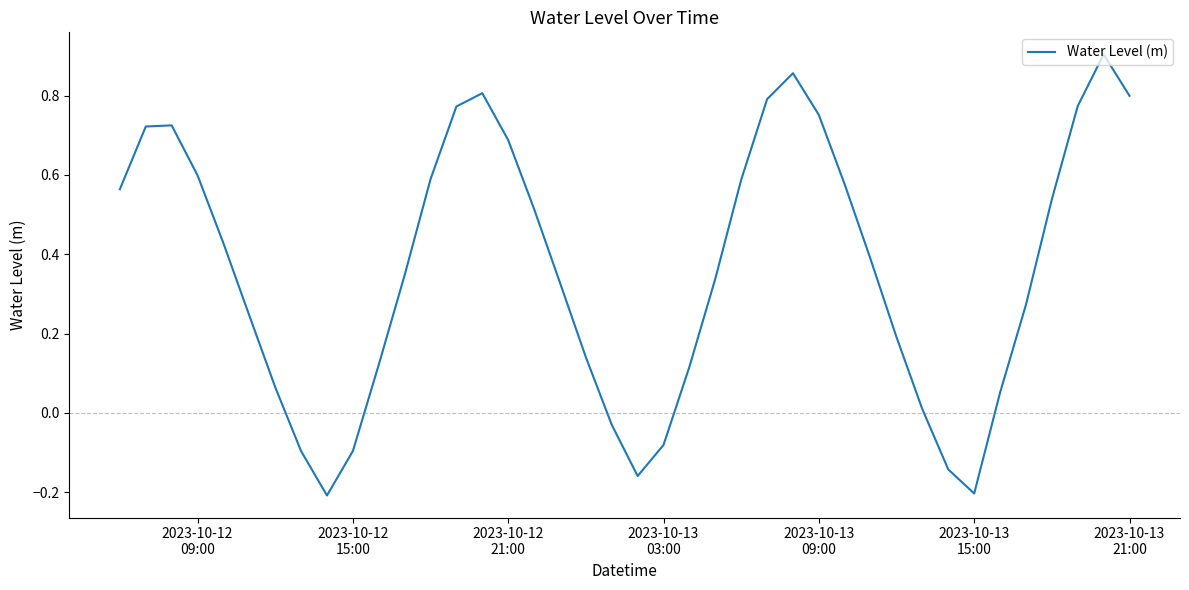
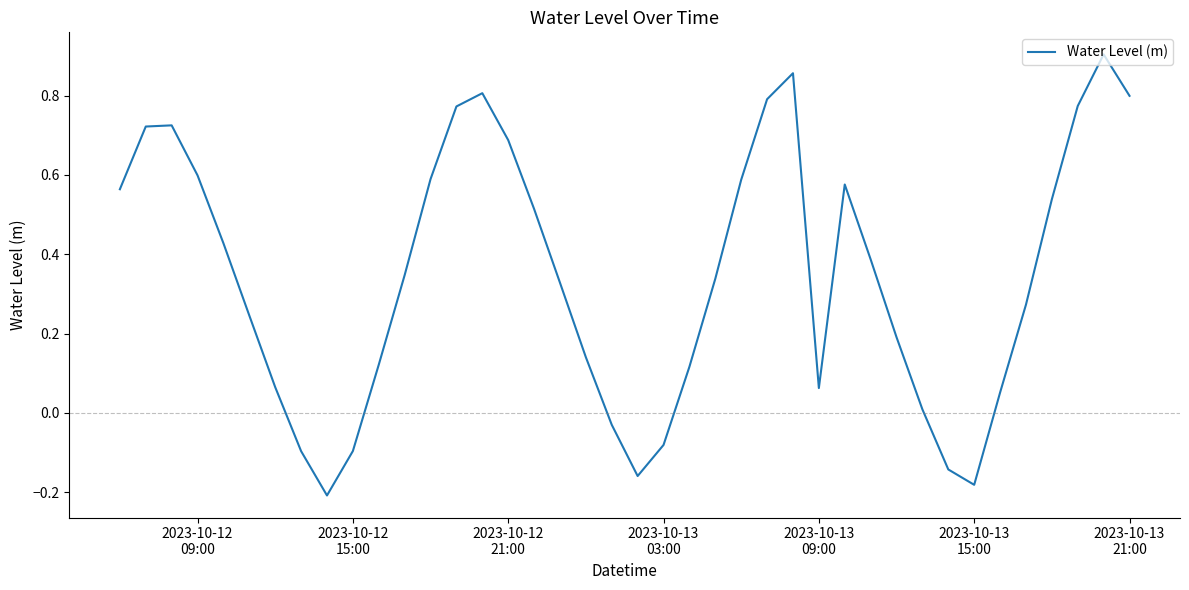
2023-10-13 09:00: 0.75 -> 0.06
2023-10-13 15:00: -0.20 -> -0.18
